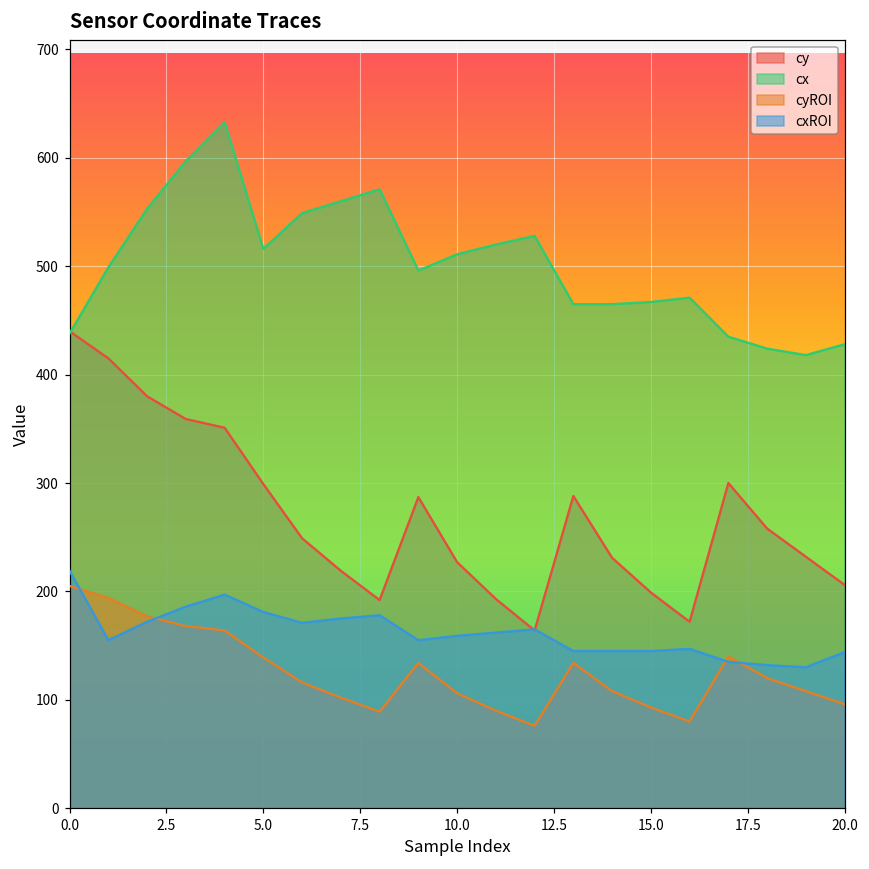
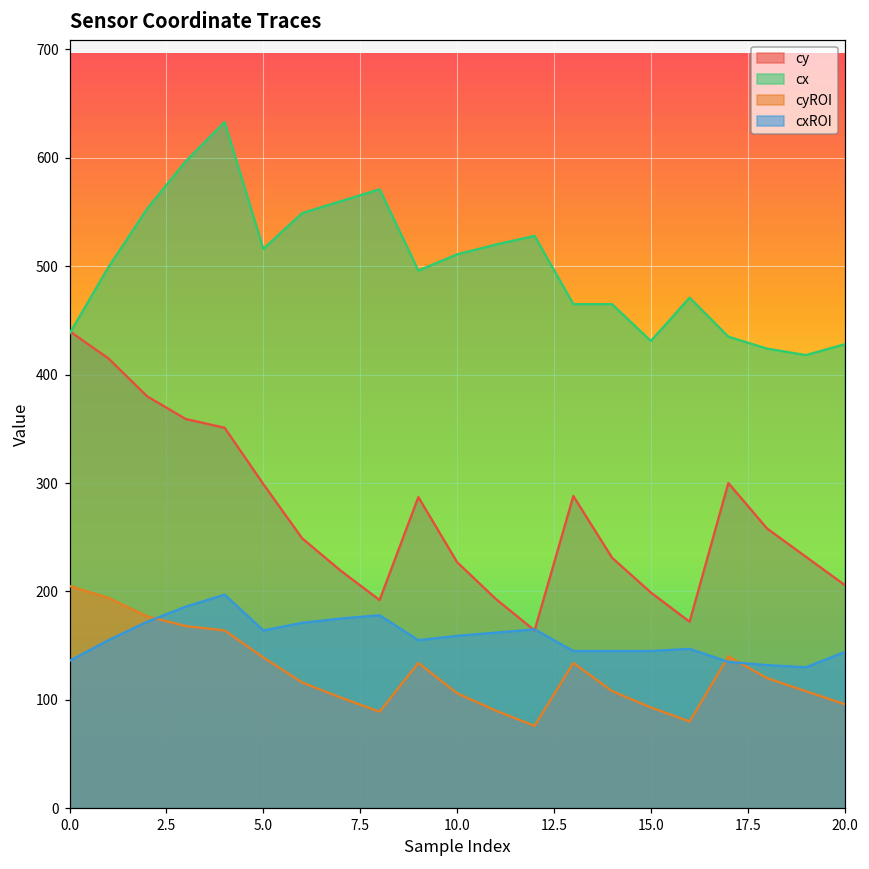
cxROI, 0.0: 220 -> 140
cxROI, 5.0: 180 -> 160
cx, 15.0: 470 -> 430
